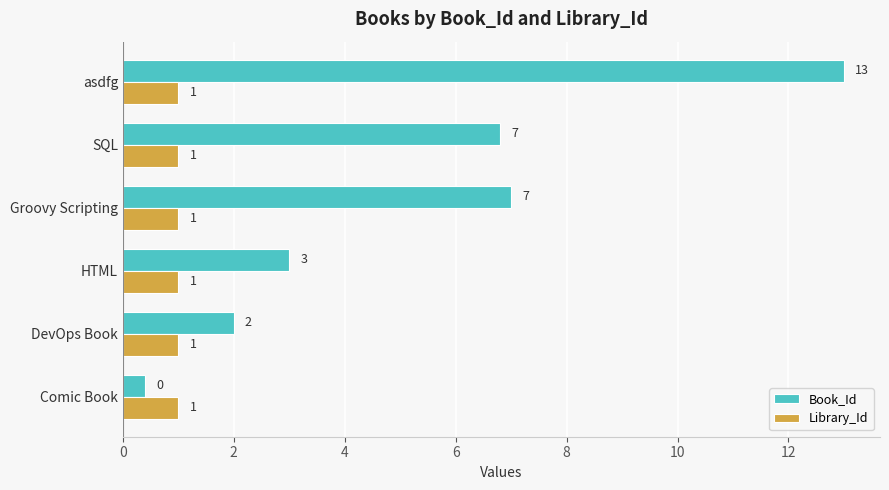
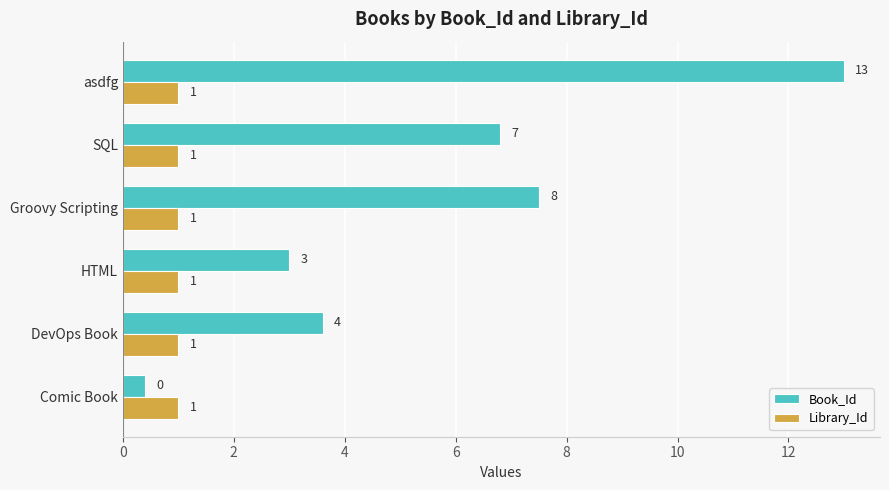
Book_Id, Groovy Scripting: 7 -> 8
Book_Id, DevOps Book: 2 -> 4
